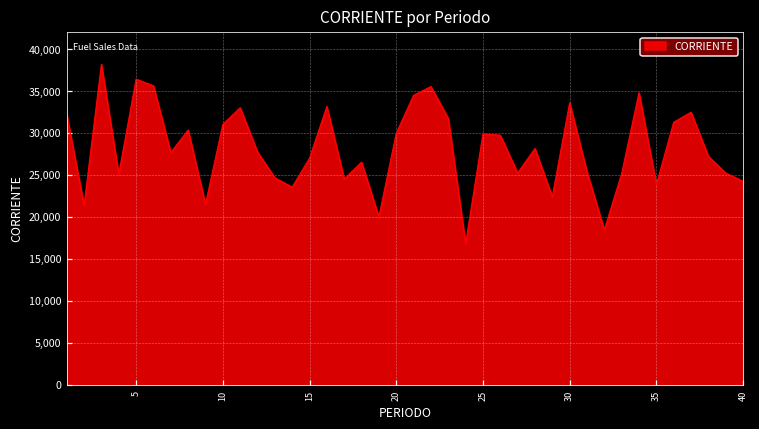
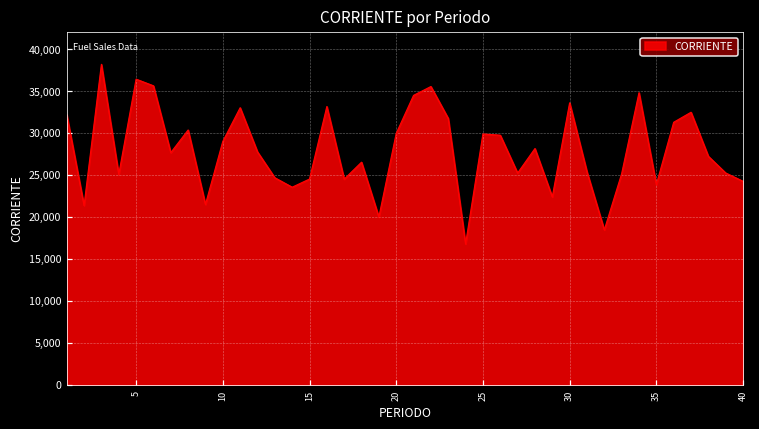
10: 31,000 -> 29,000
15: 27,000 -> 25,000
